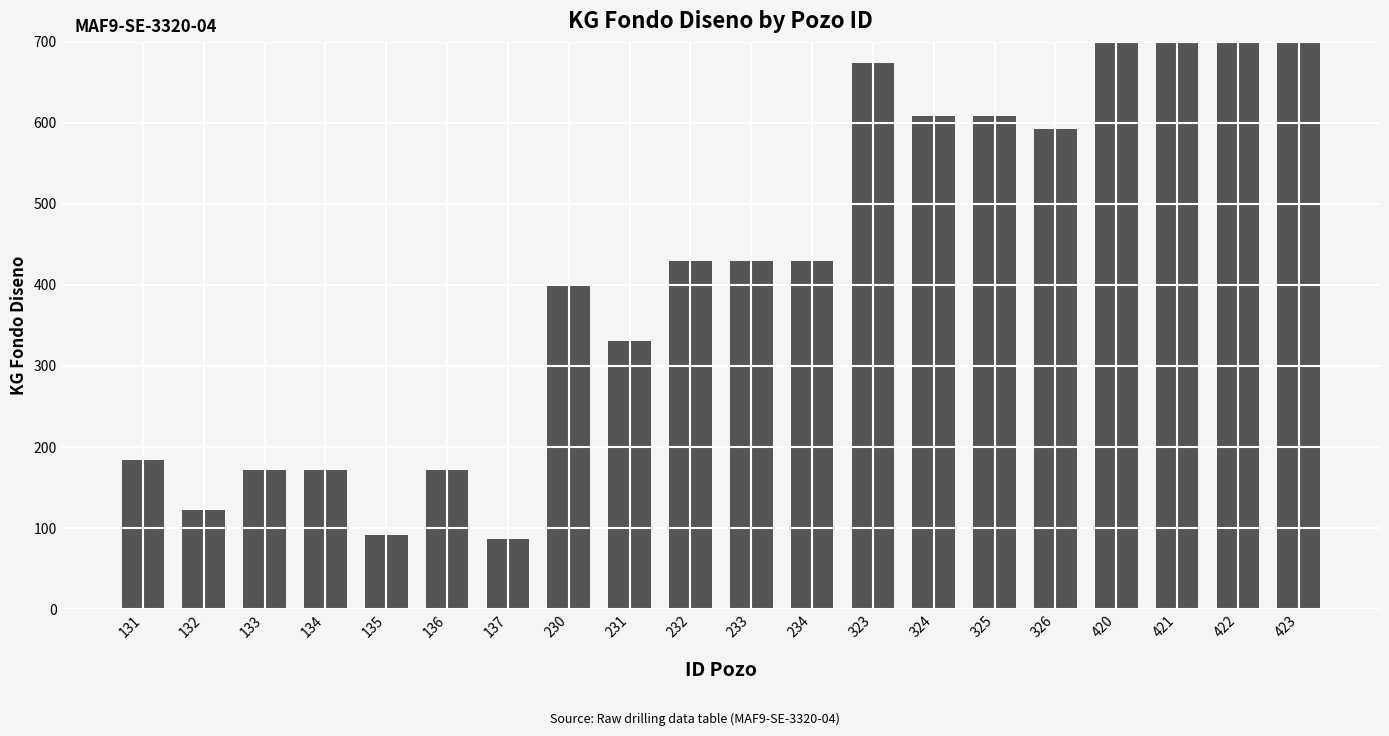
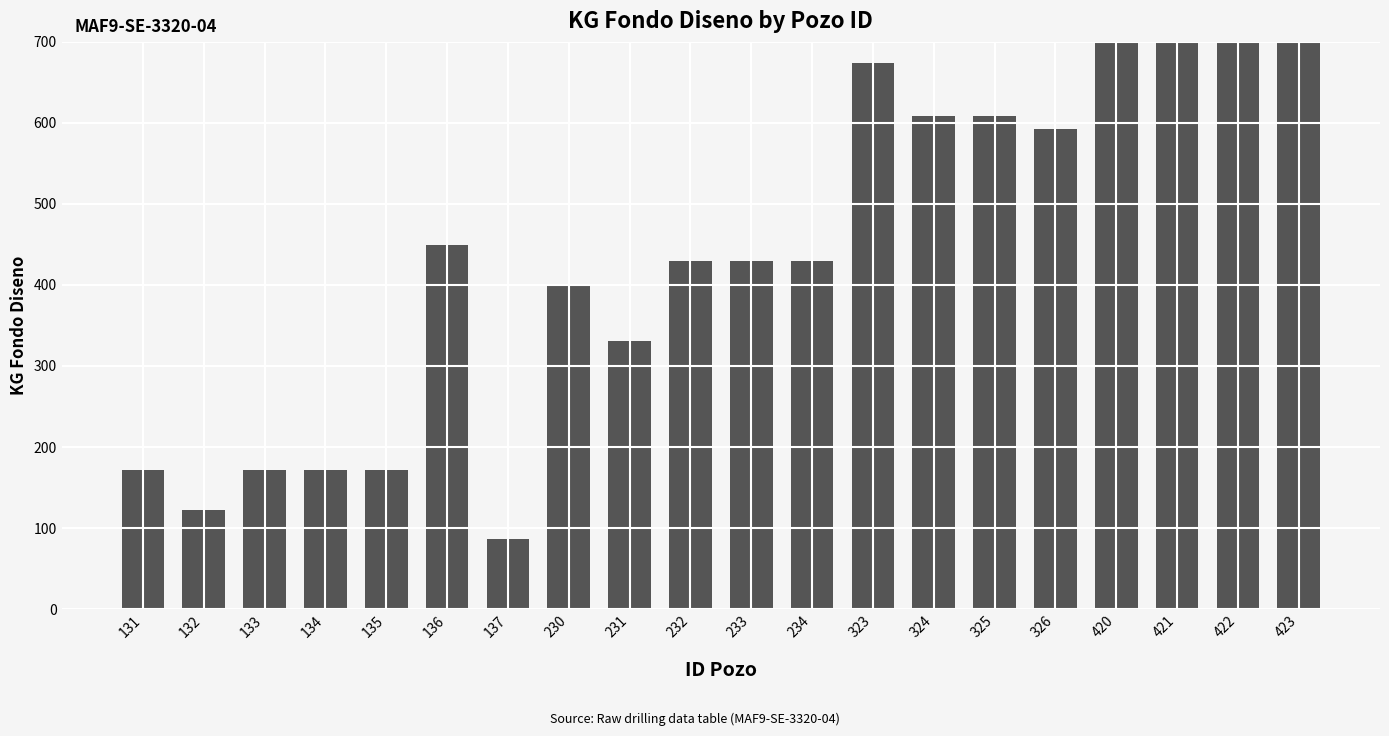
131: 180 -> 170
135: 90 -> 170
136: 170 -> 450
